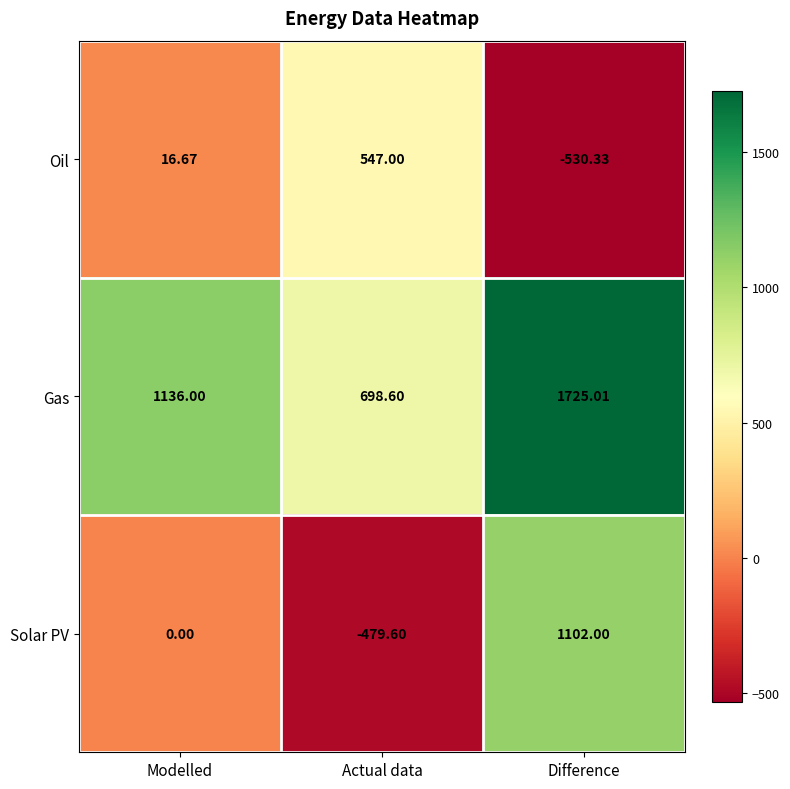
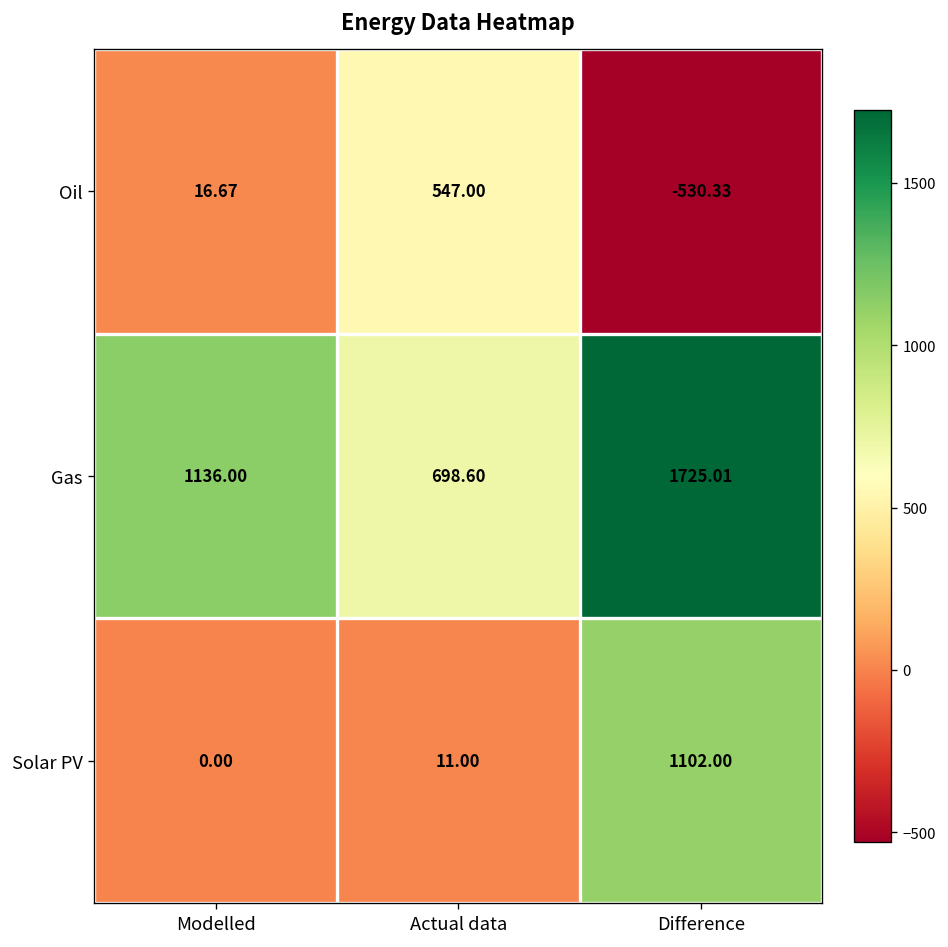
Solar PV, Actual data: -479.60 -> 11.00
